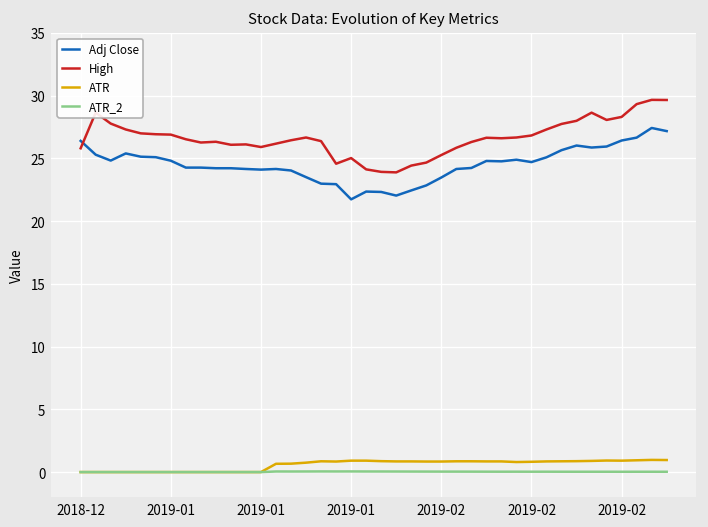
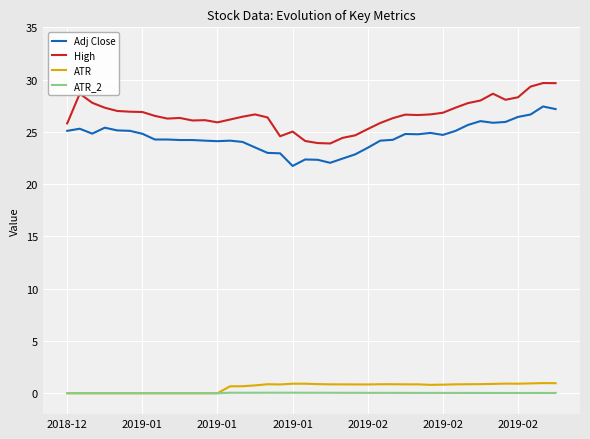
Adj Close, 2018-12: 26.4 -> 25.1
